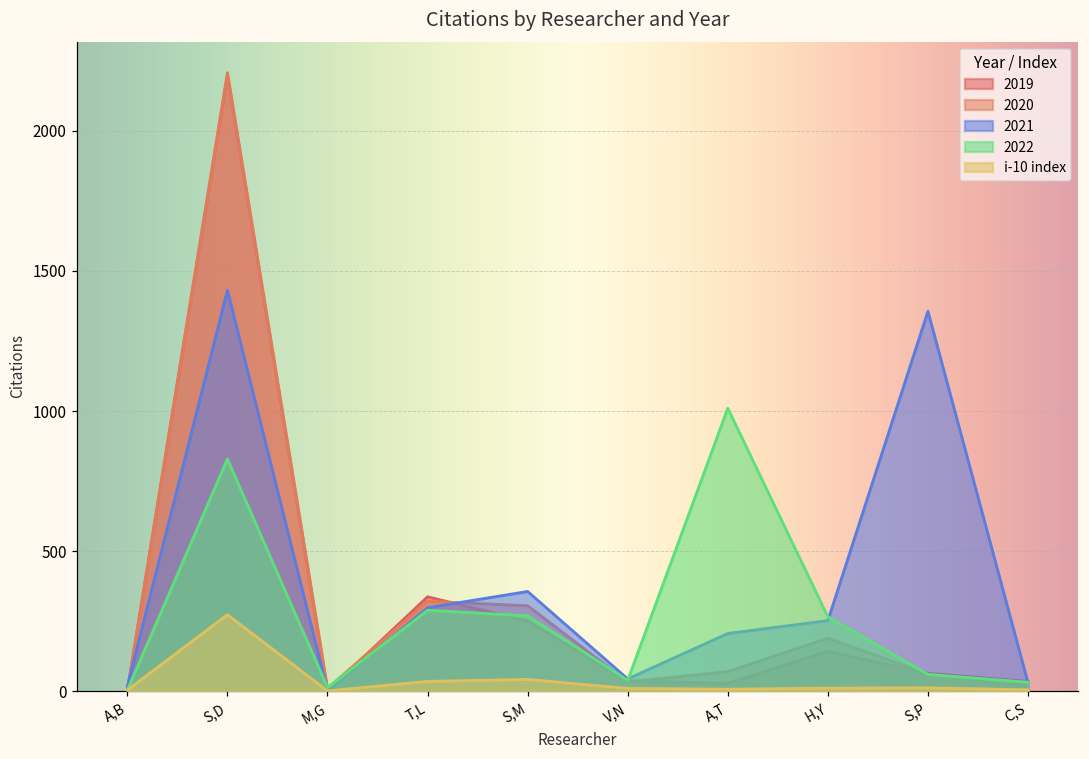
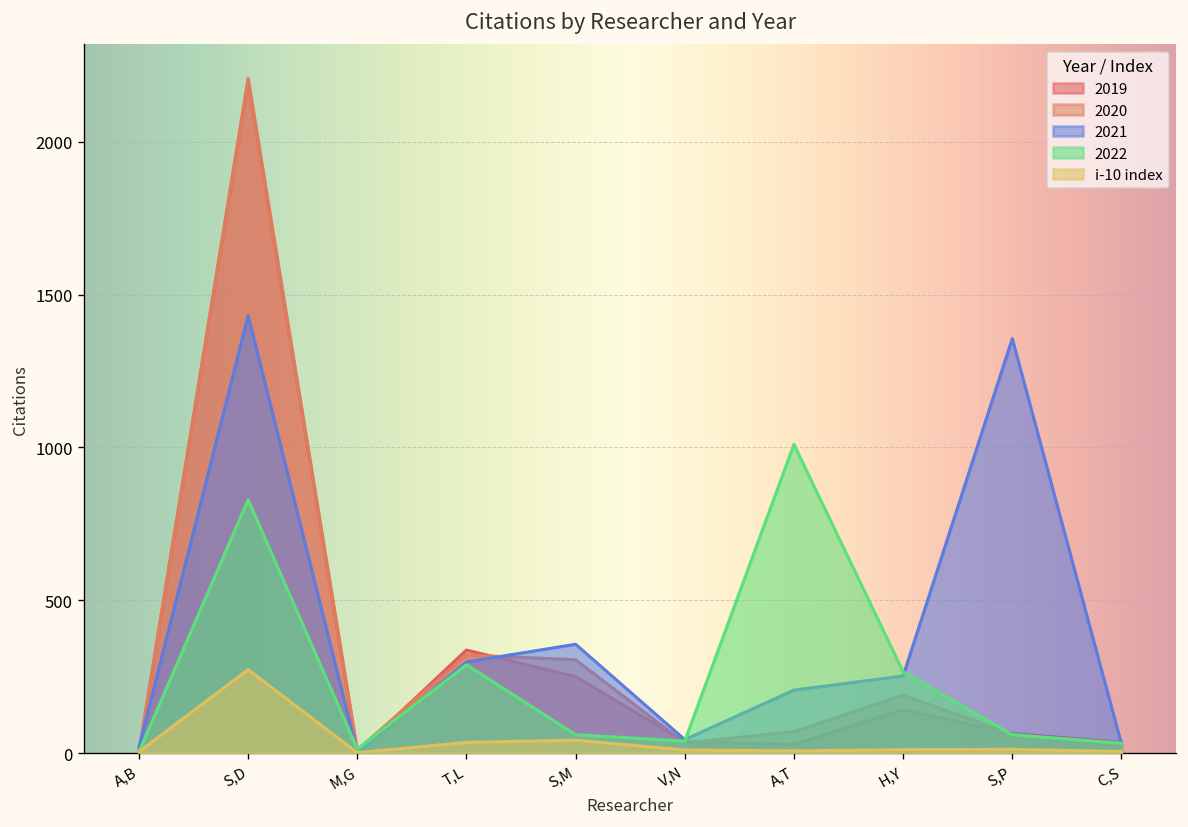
2022, S,M: 270 -> 60
